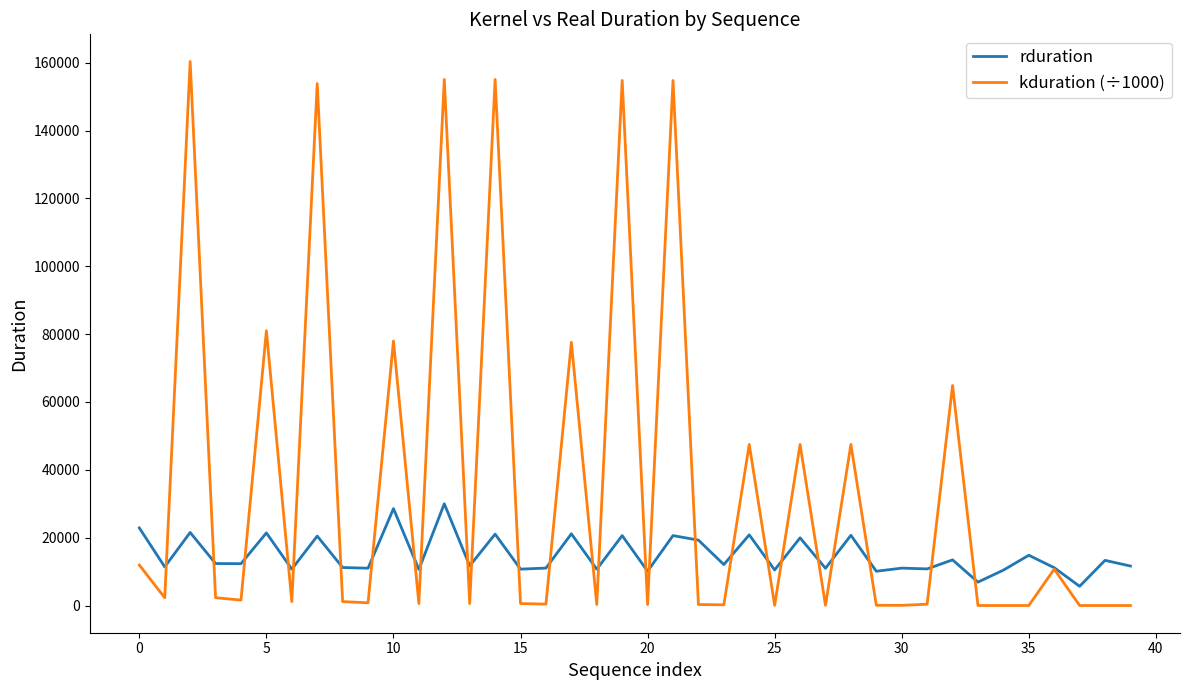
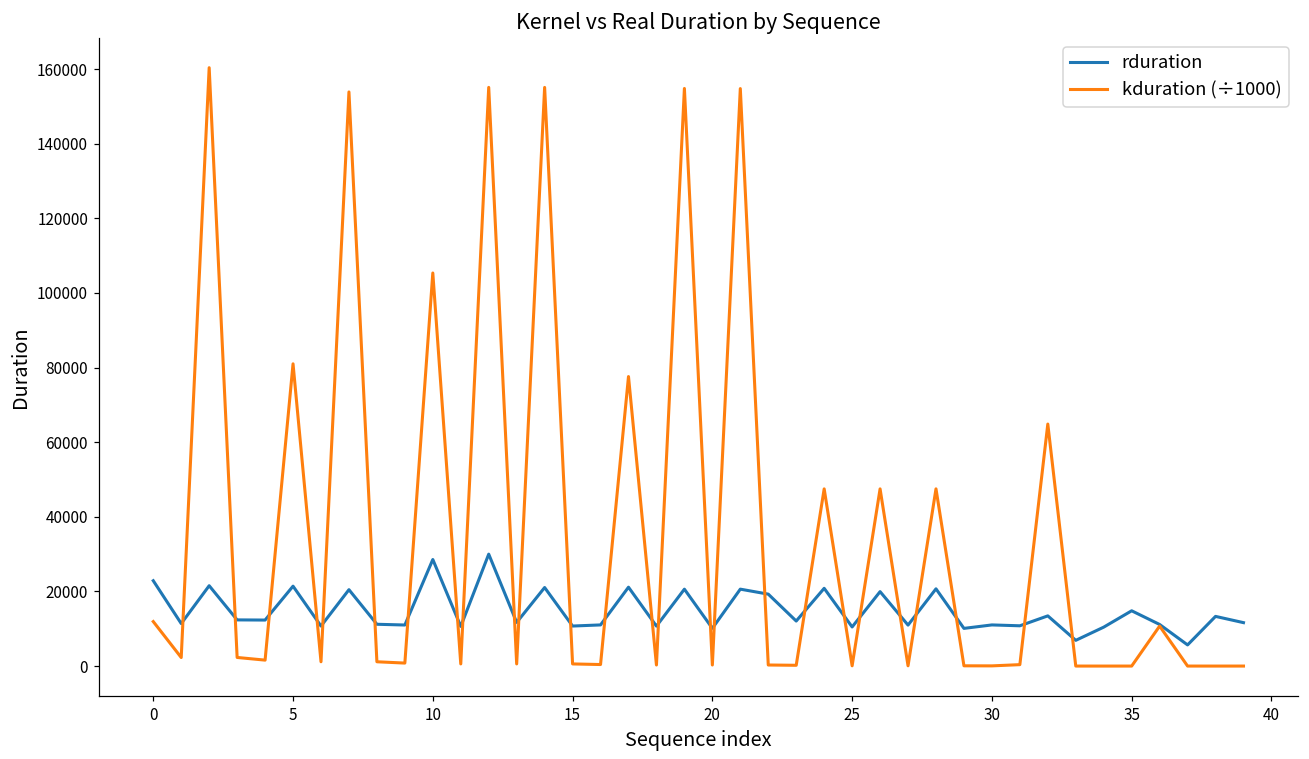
kduration (÷1000), 10: 78000 -> 105000
